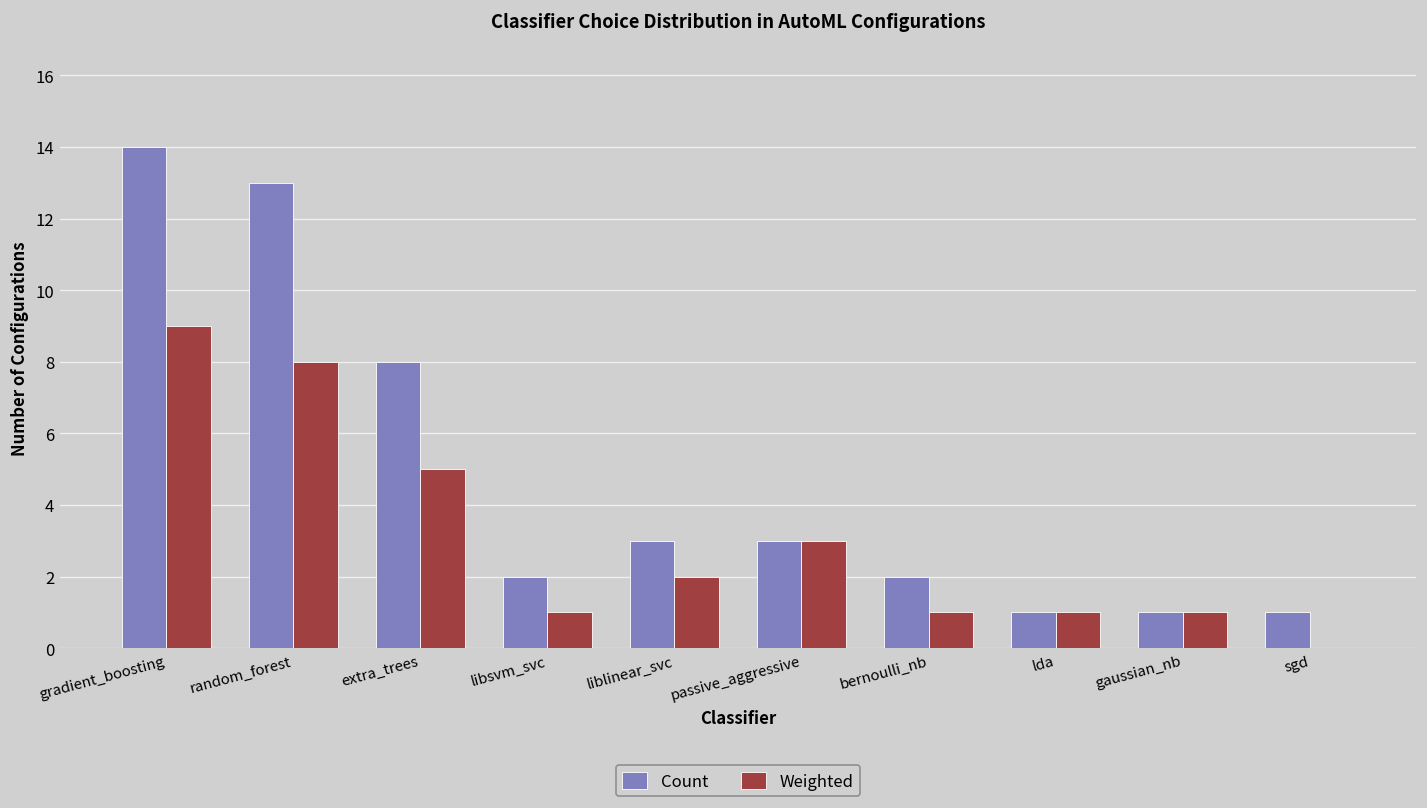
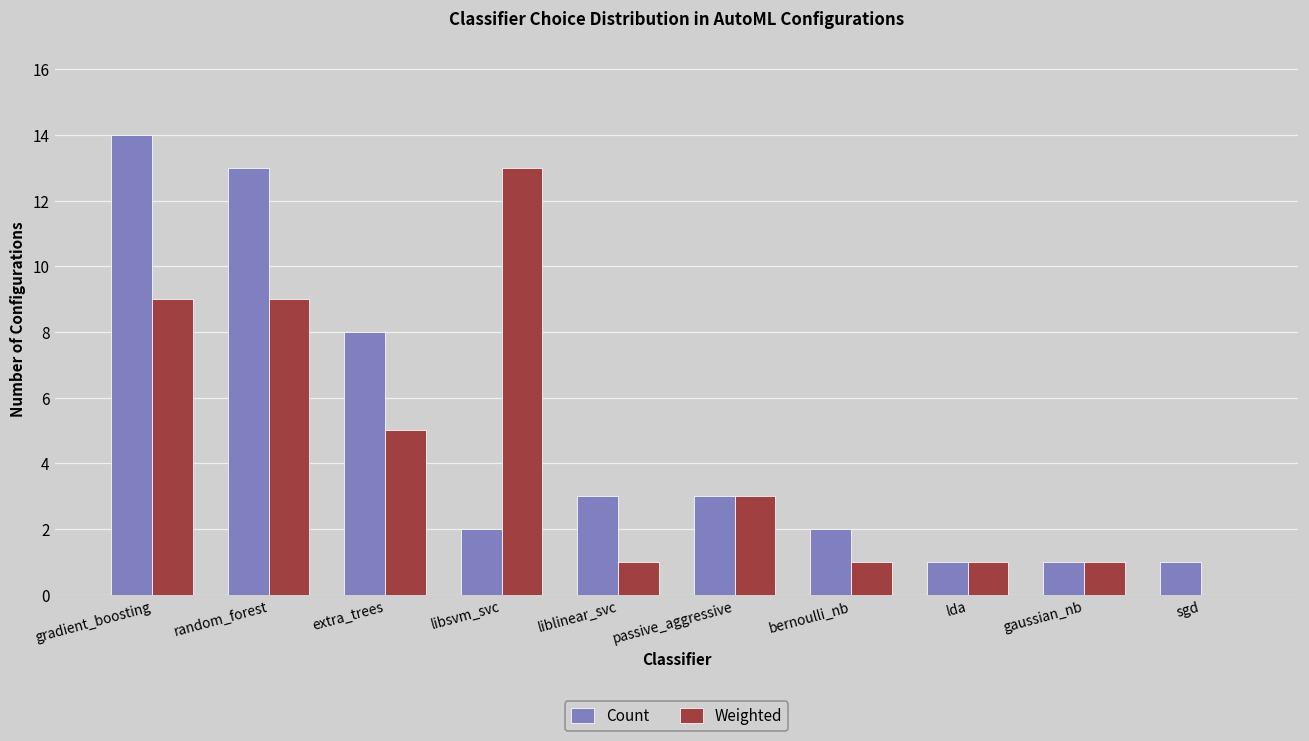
Weighted, random_forest: 8 -> 9
Weighted, libsvm_svc: 1 -> 13
Weighted, liblinear_svc: 2 -> 1
